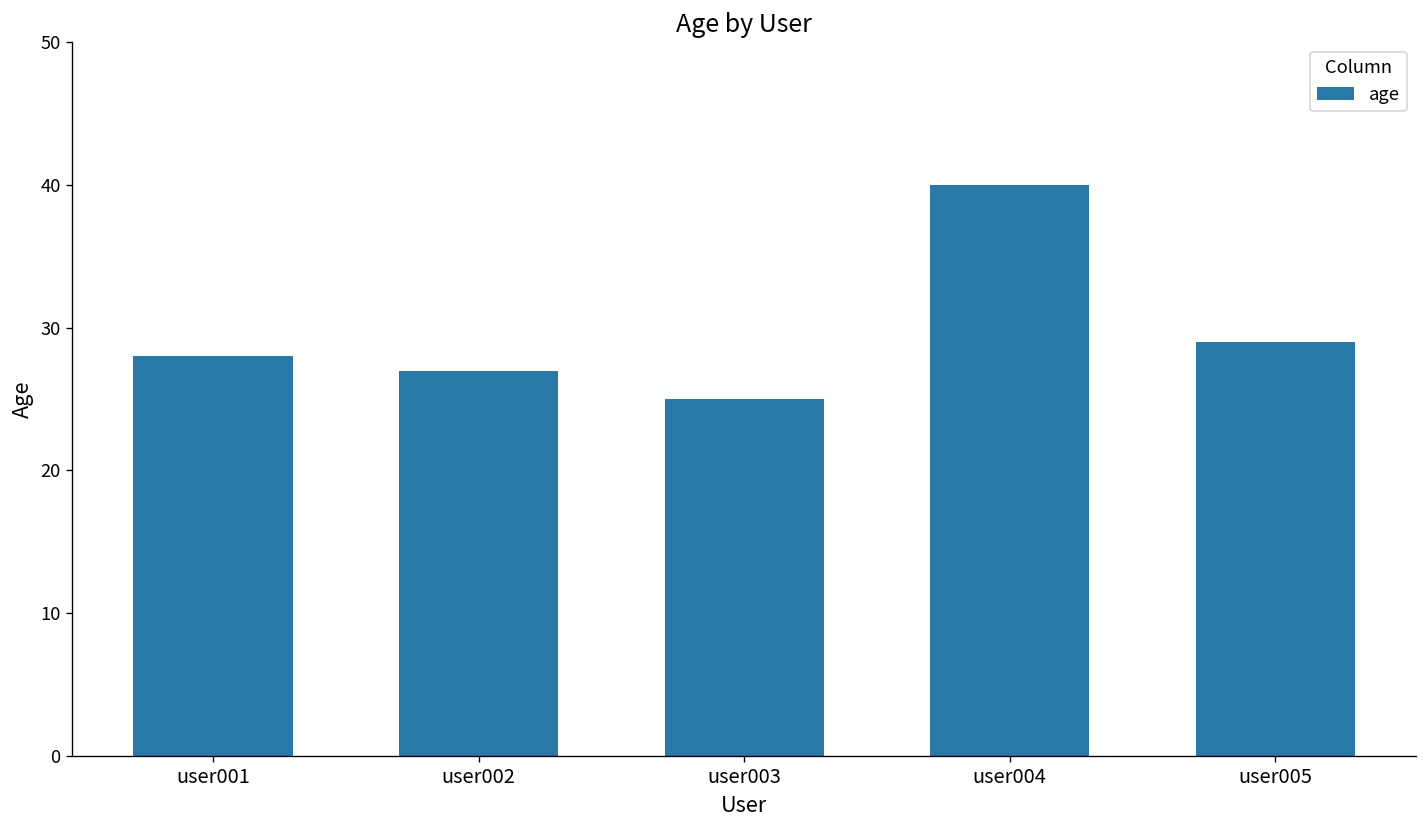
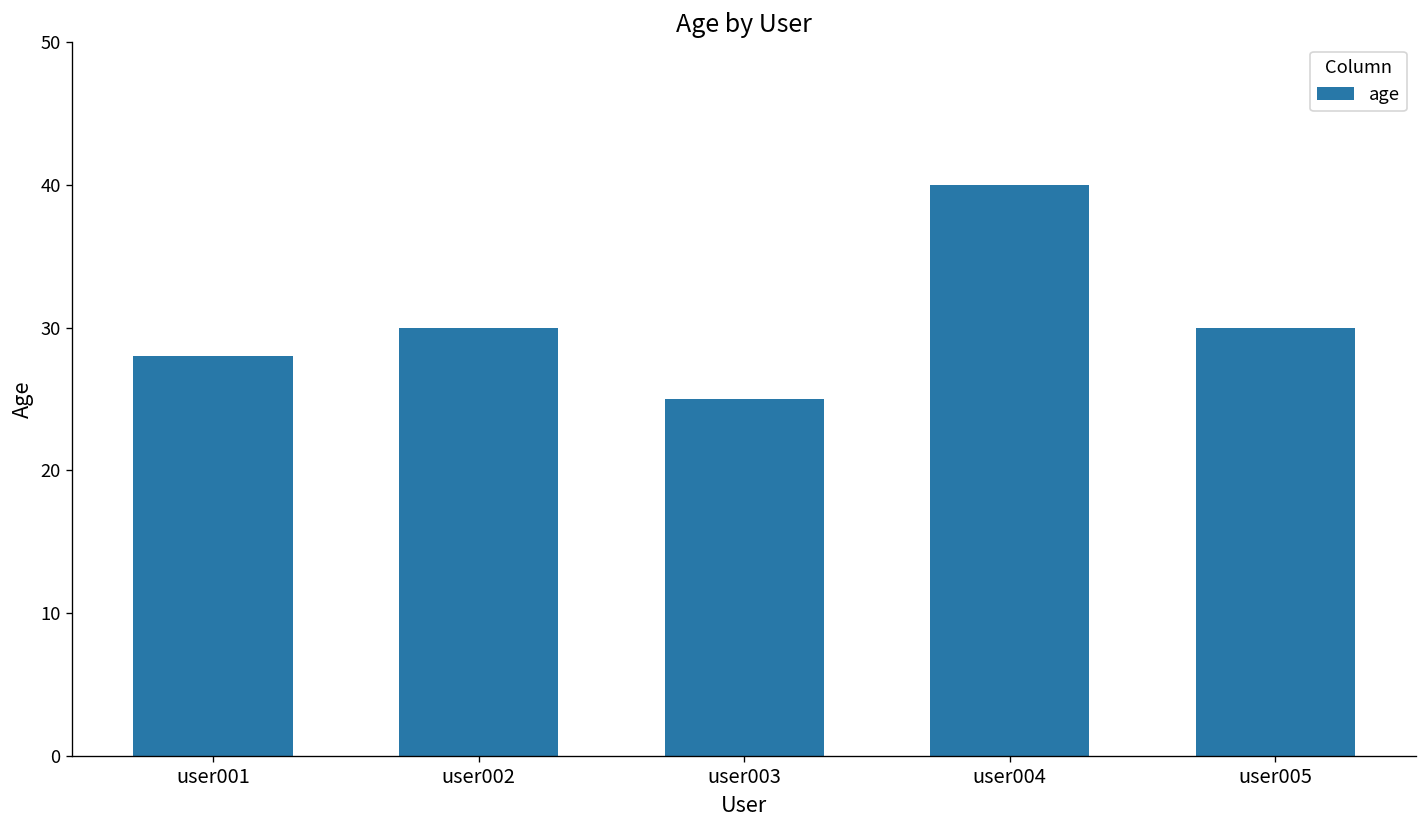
user002: 27 -> 30
user005: 29 -> 30
